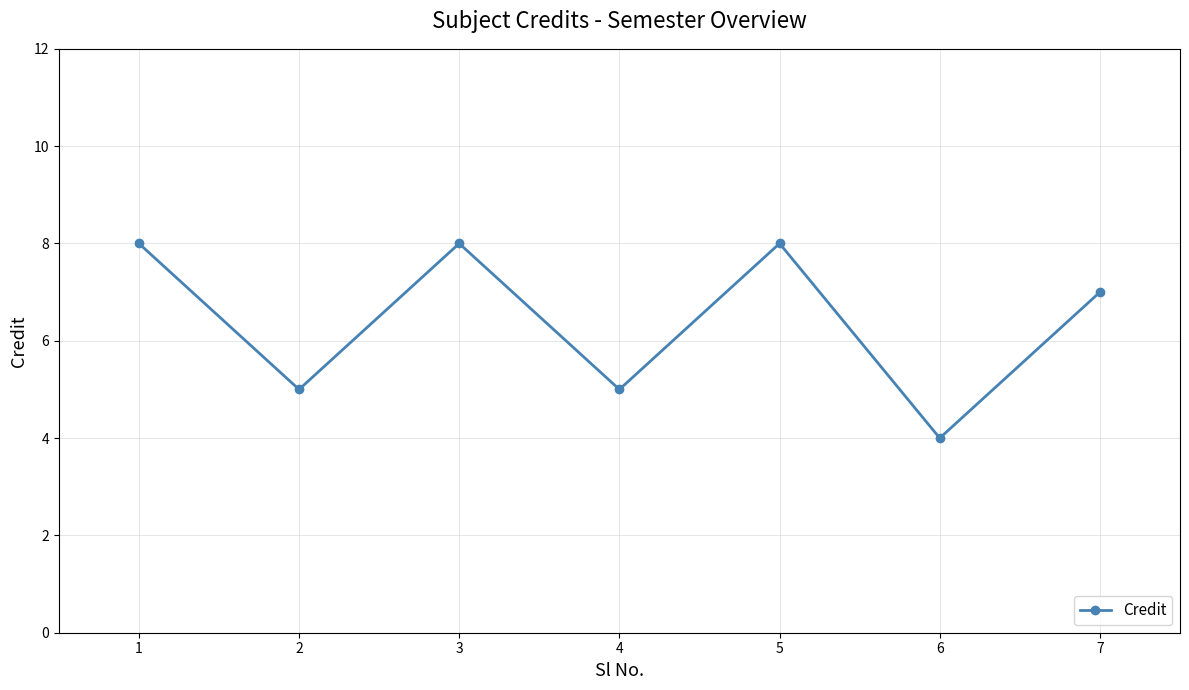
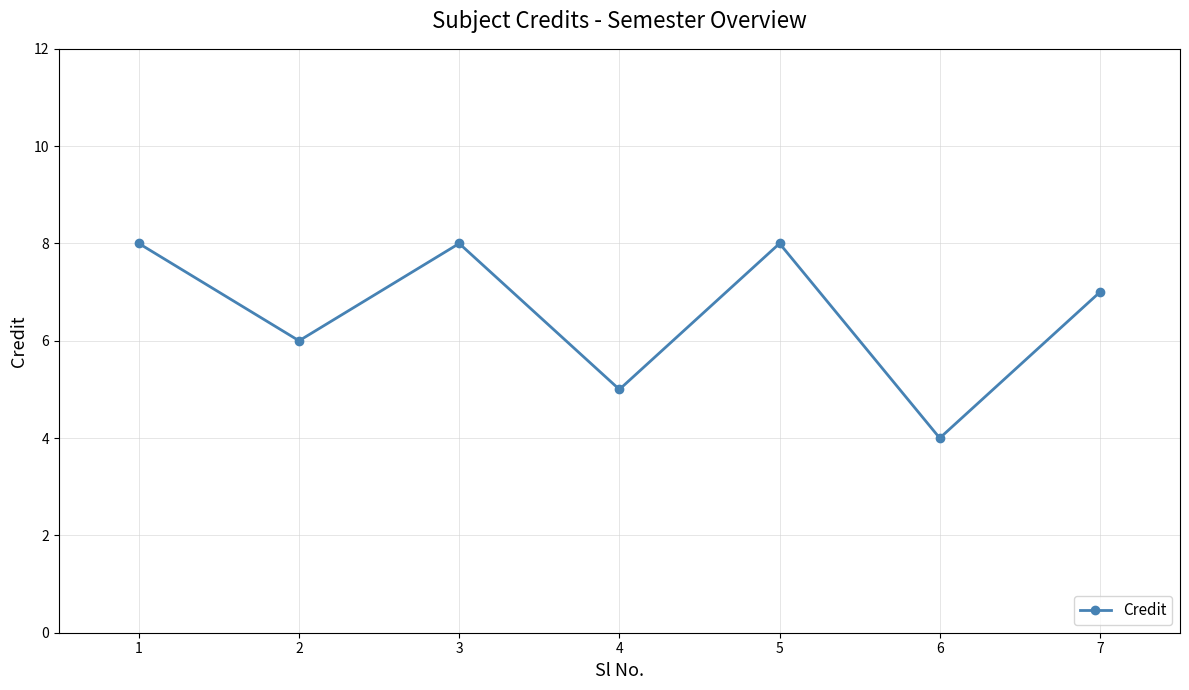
2: 5 -> 6
